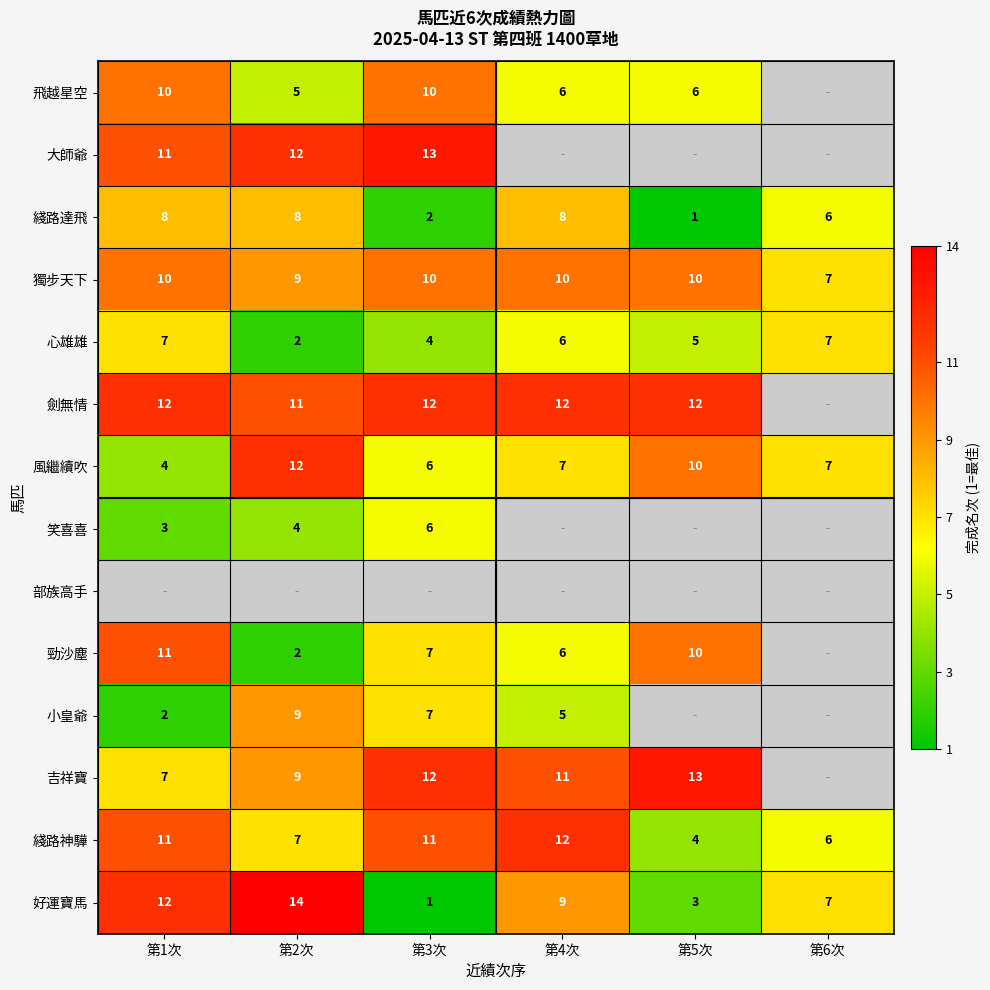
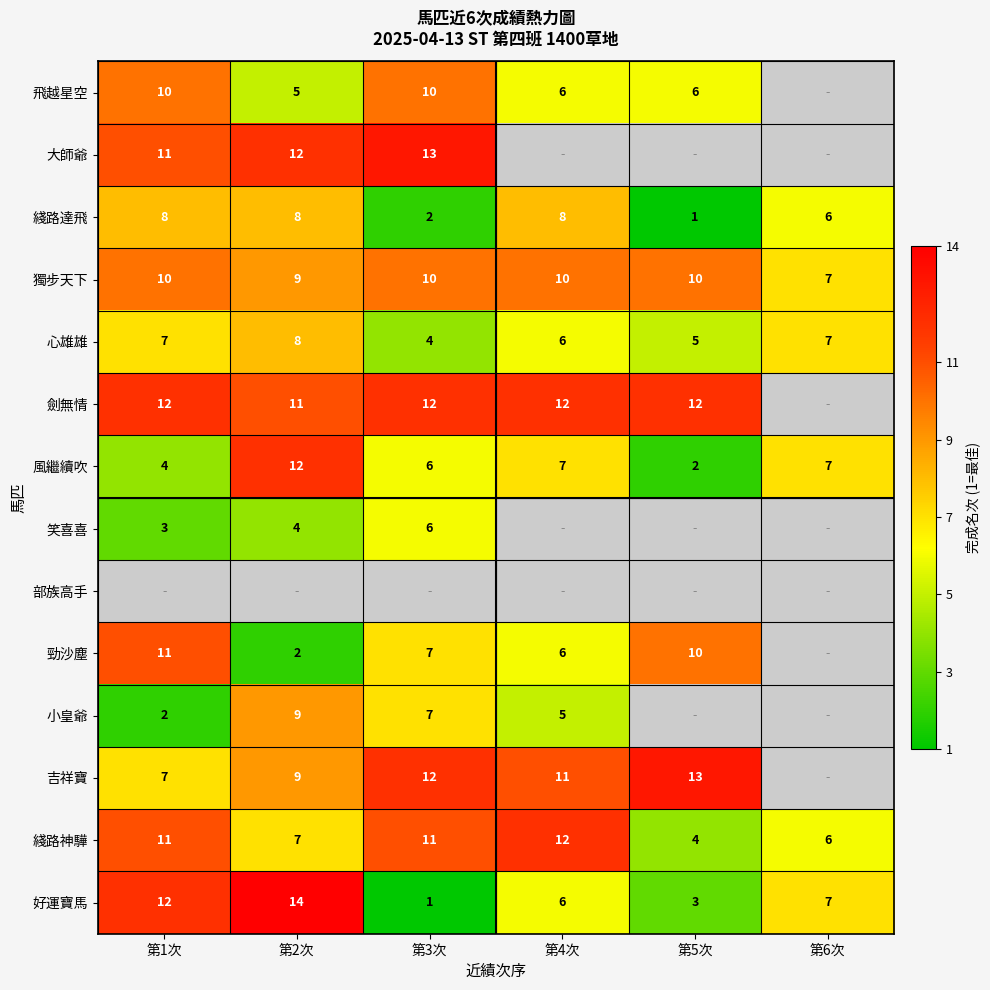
心雄雄, 第2次: 2 -> 8
風繼續吹, 第5次: 10 -> 2
好運寶馬, 第4次: 9 -> 6
